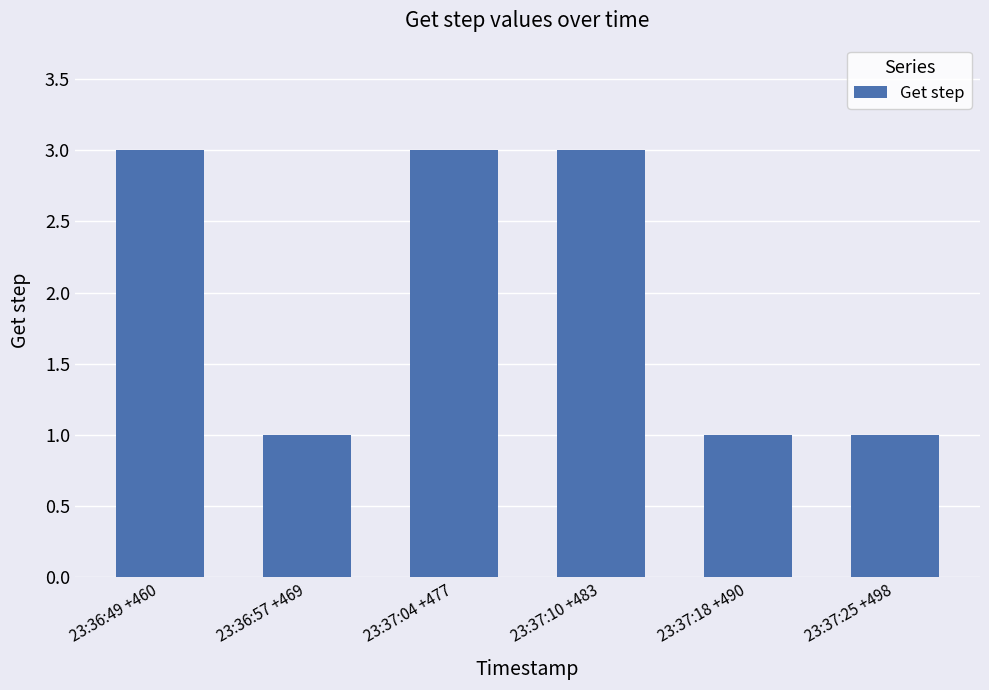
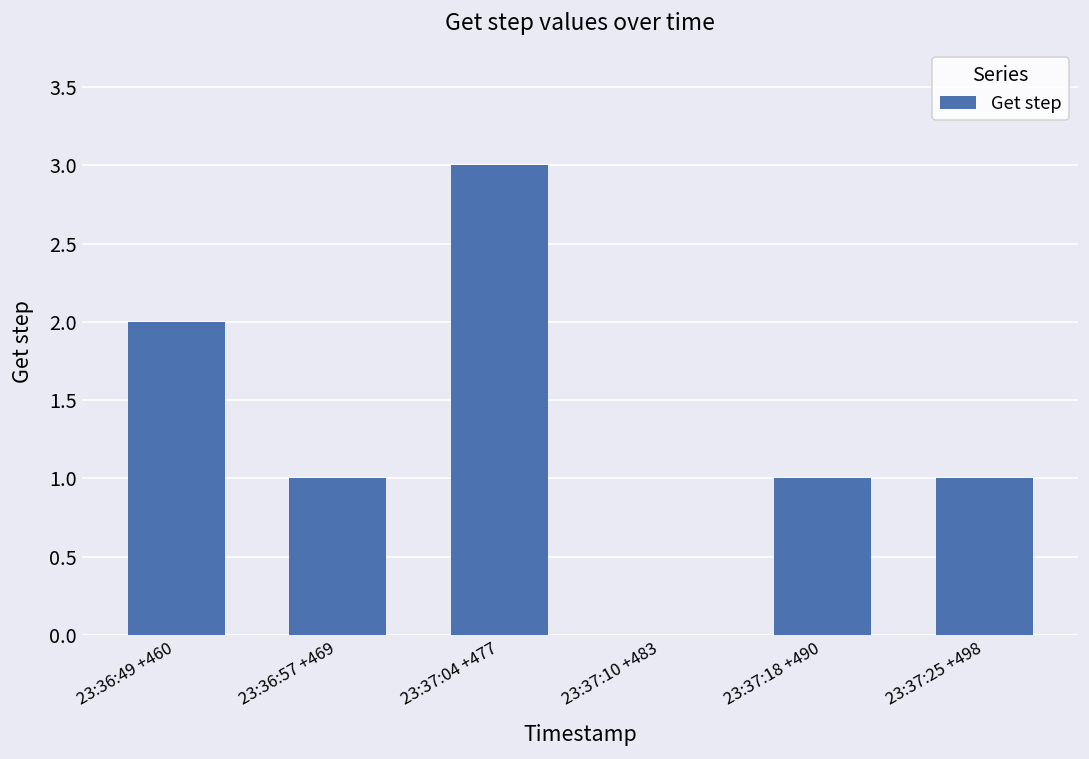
23:36:49 +460: 3 -> 2
23:37:10 +483: 3 -> 0
